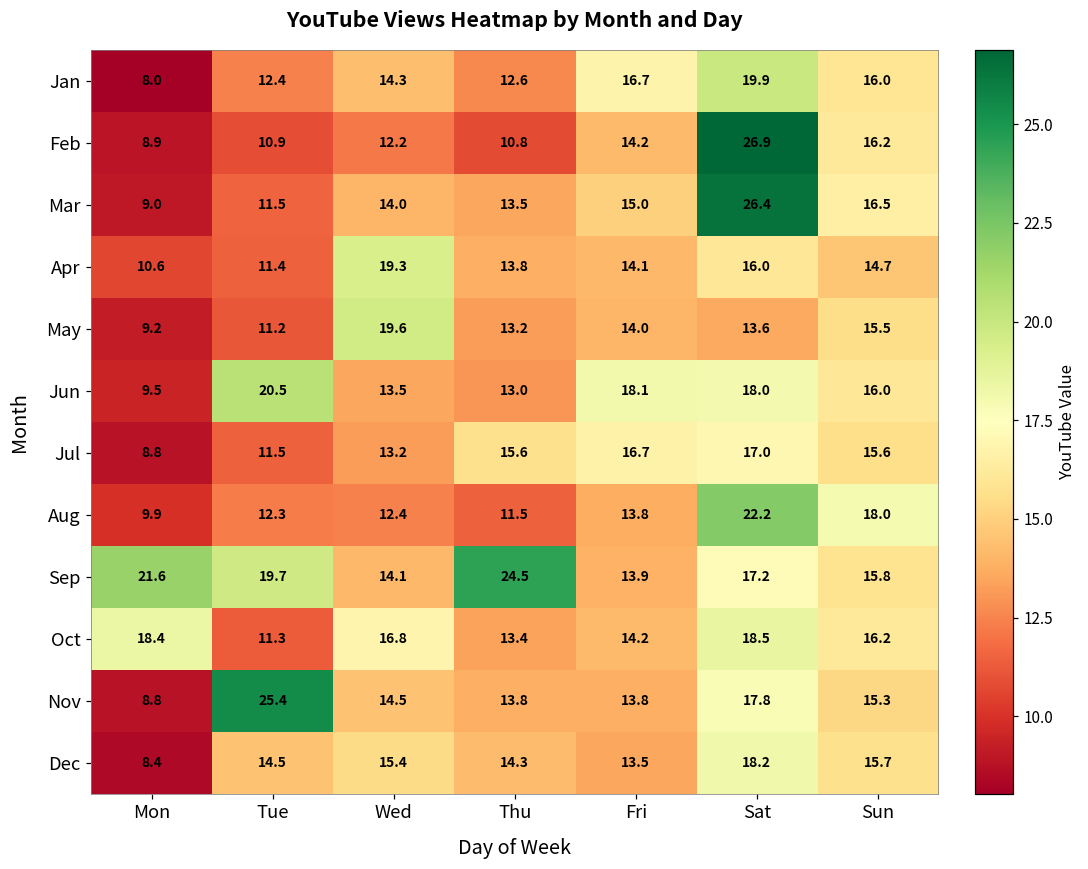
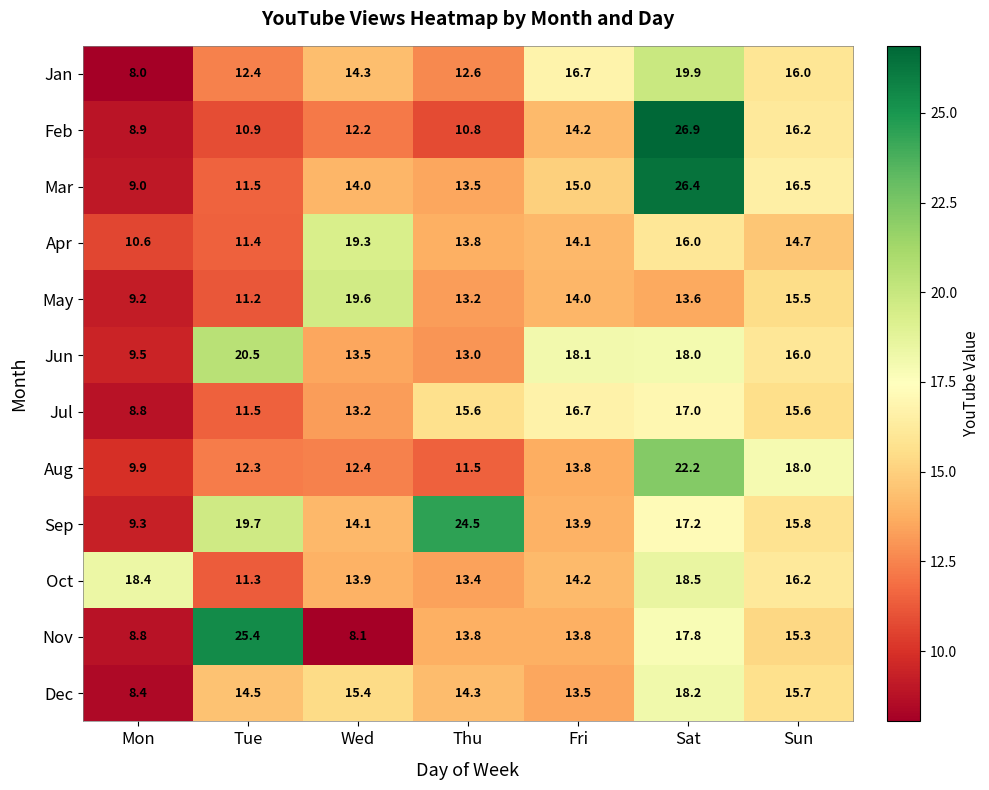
Sep, Mon: 21.6 -> 9.3
Oct, Wed: 16.8 -> 13.9
Nov, Wed: 14.5 -> 8.1
